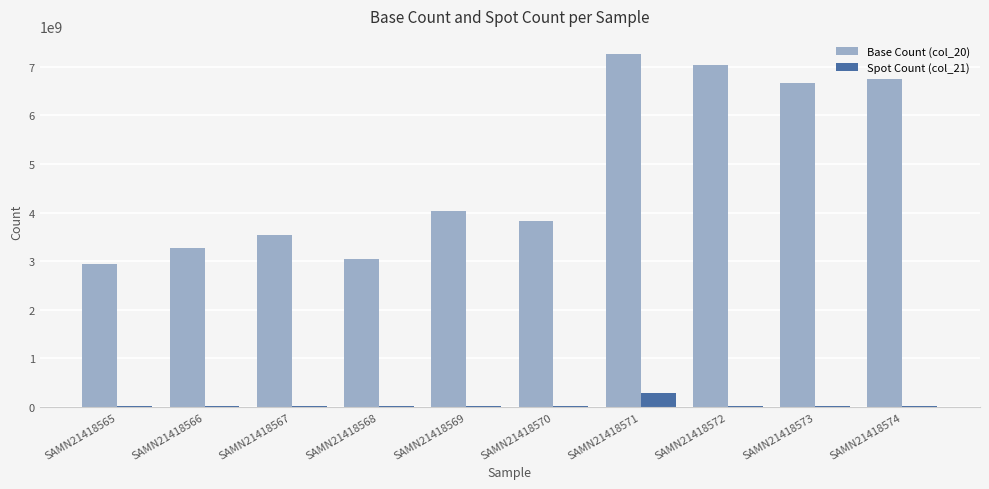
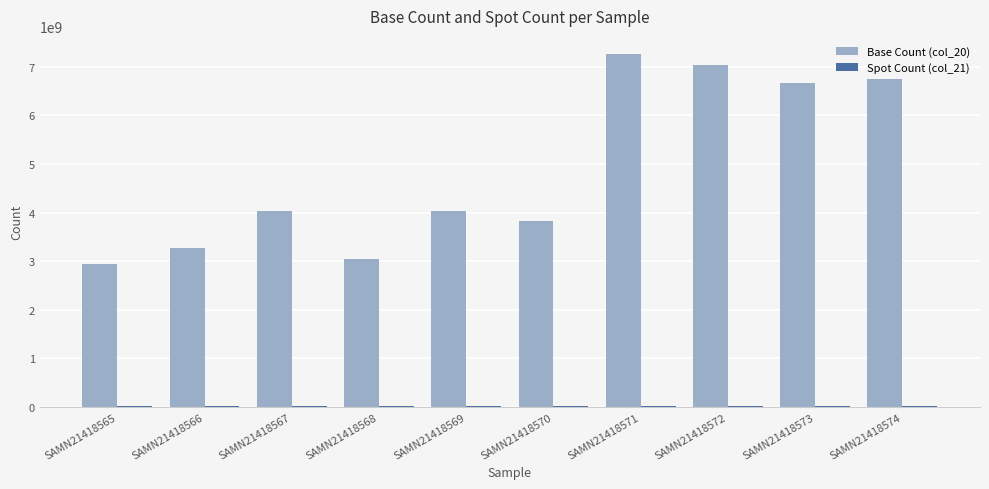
Base Count (col_20), SAMN21418567: 3500000000 -> 4000000000
Spot Count (col_21), SAMN21418571: 300000000 -> 0
